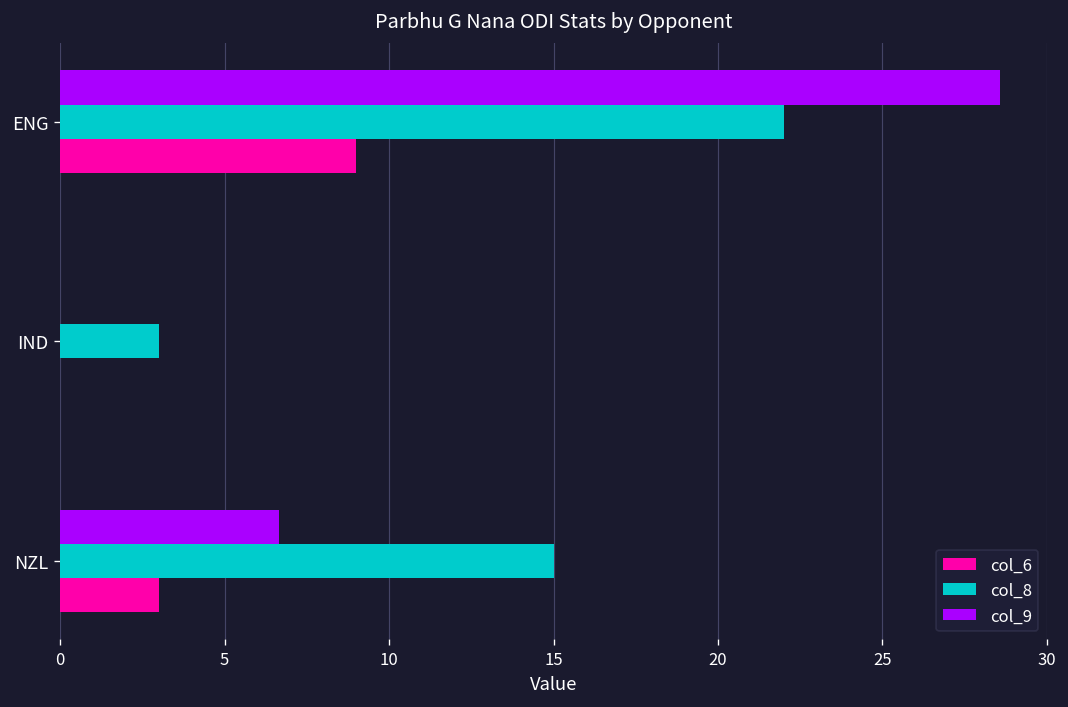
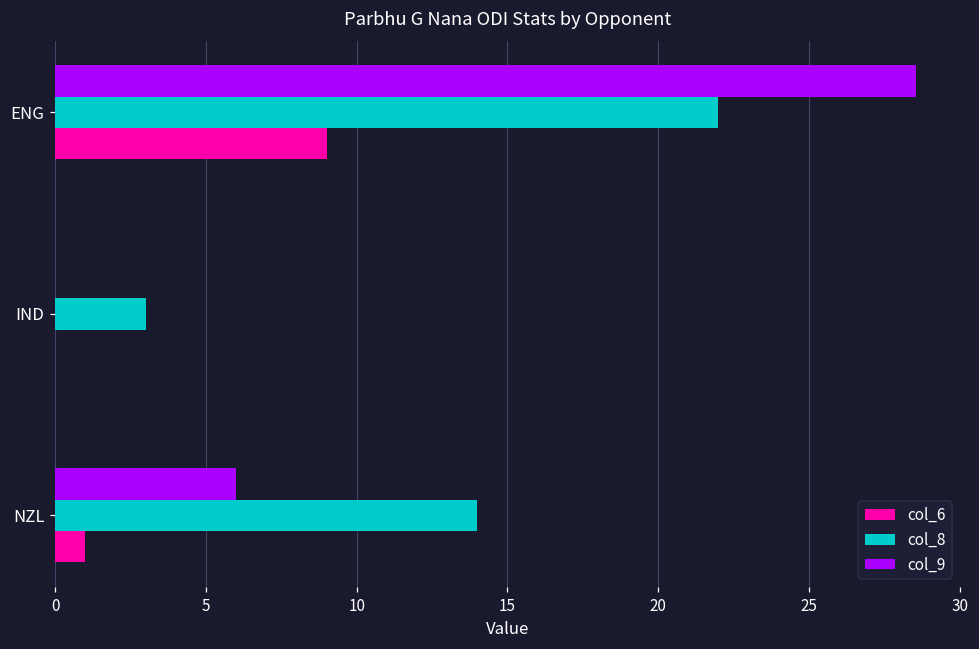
col_9, NZL: 6.7 -> 6.0
col_8, NZL: 15 -> 14
col_6, NZL: 3 -> 1
